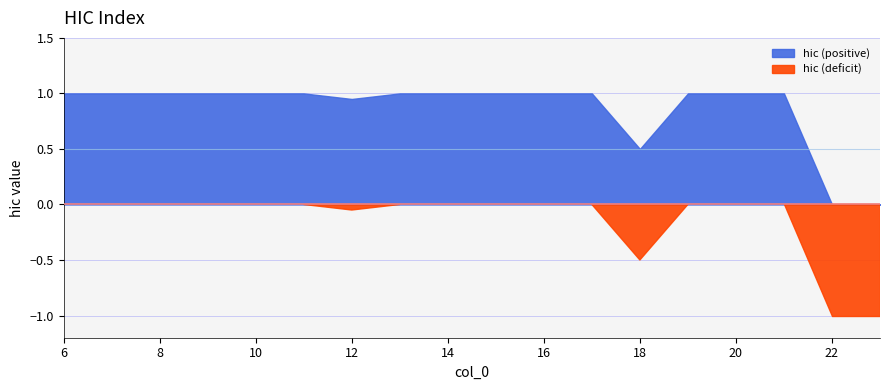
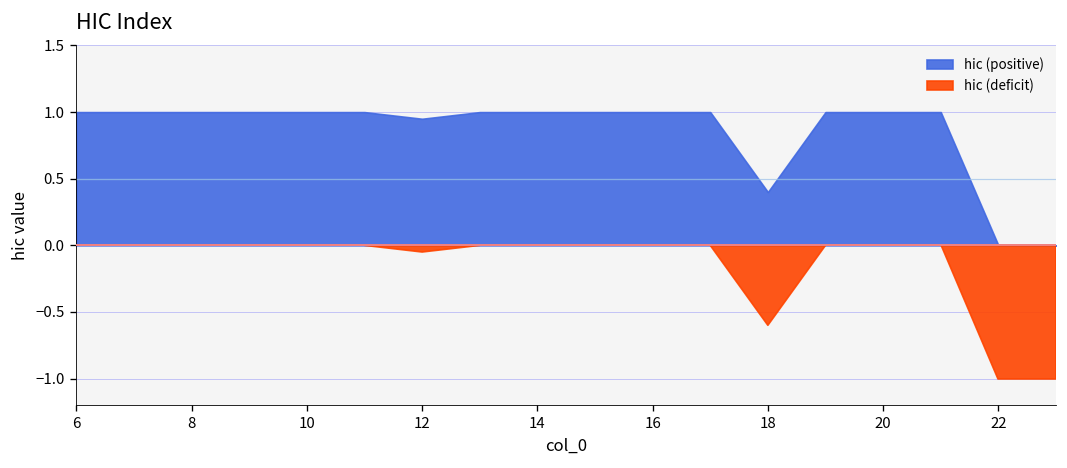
18: 0.5 -> 0.4
